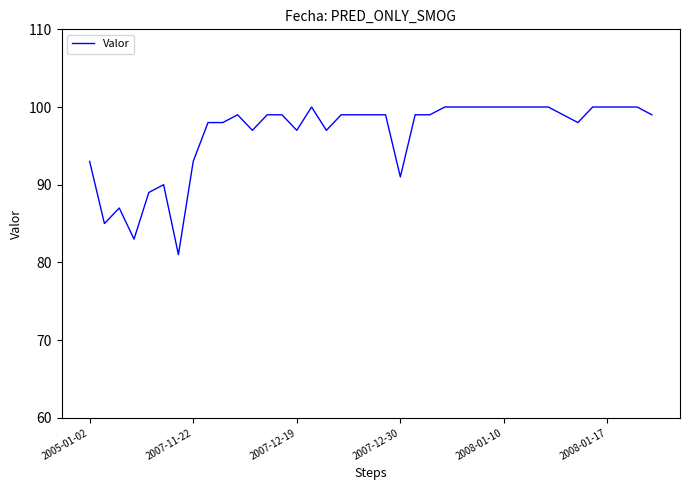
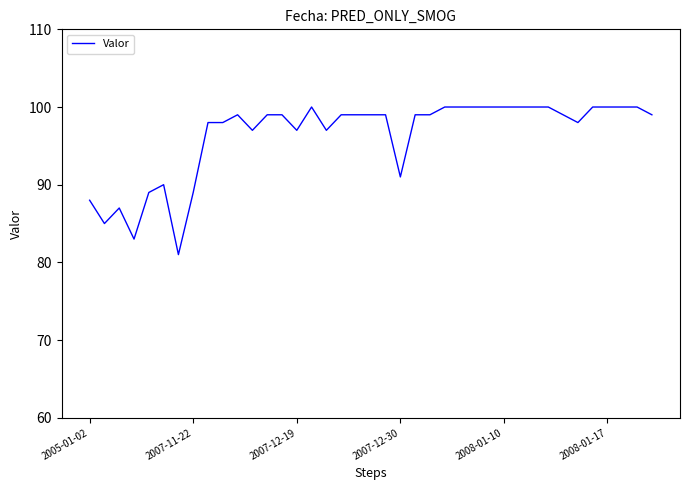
2005-01-02: 93 -> 88
2007-11-22: 93 -> 89
